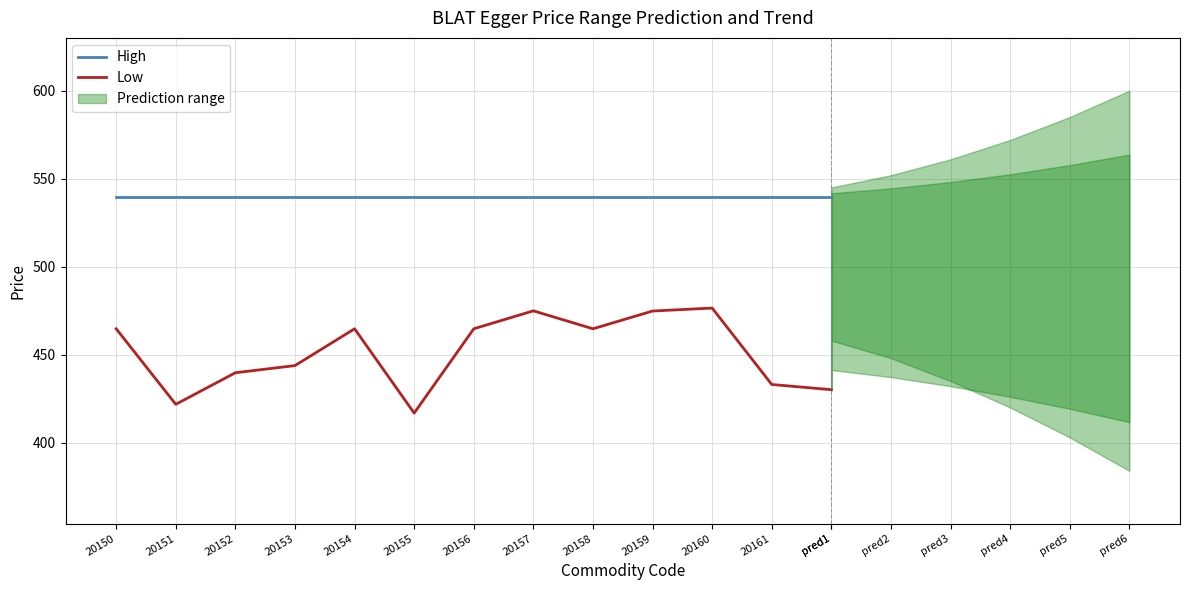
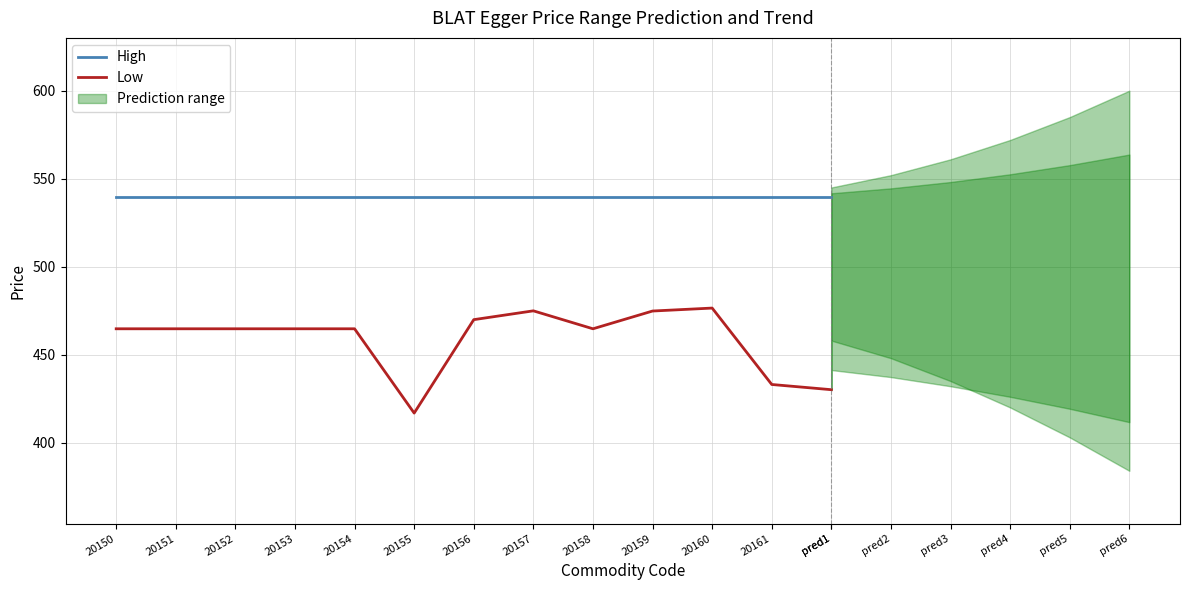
Low, 20151: 422 -> 465
Low, 20152: 440 -> 465
Low, 20153: 444 -> 465
Low, 20156: 465 -> 470
